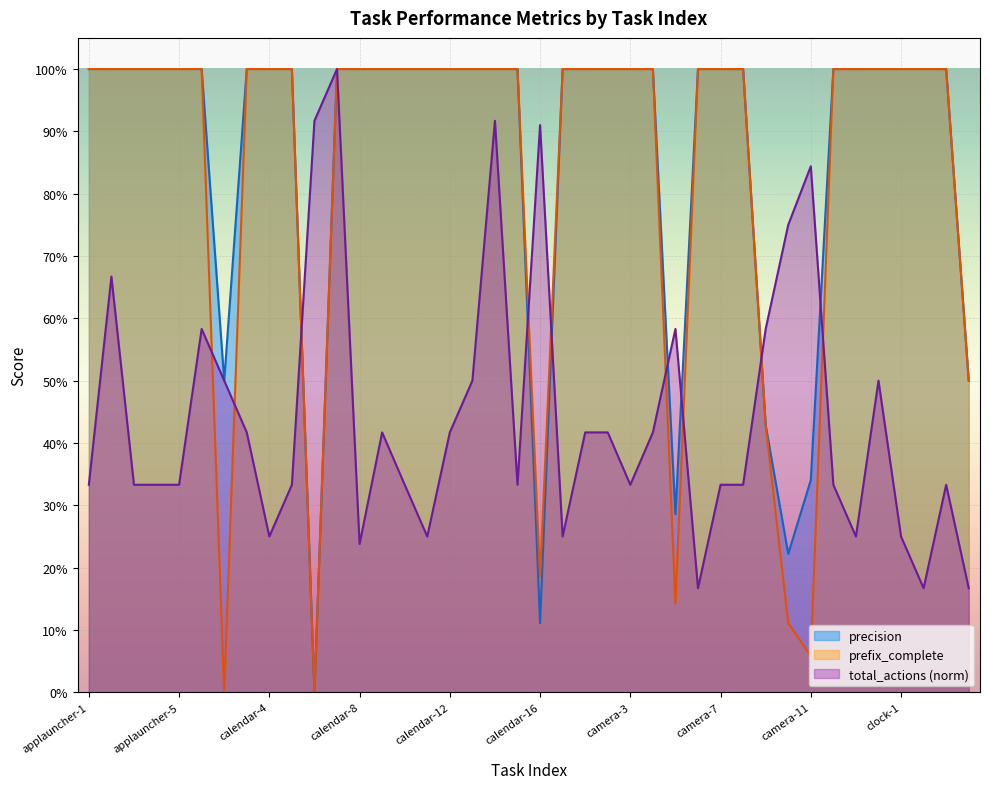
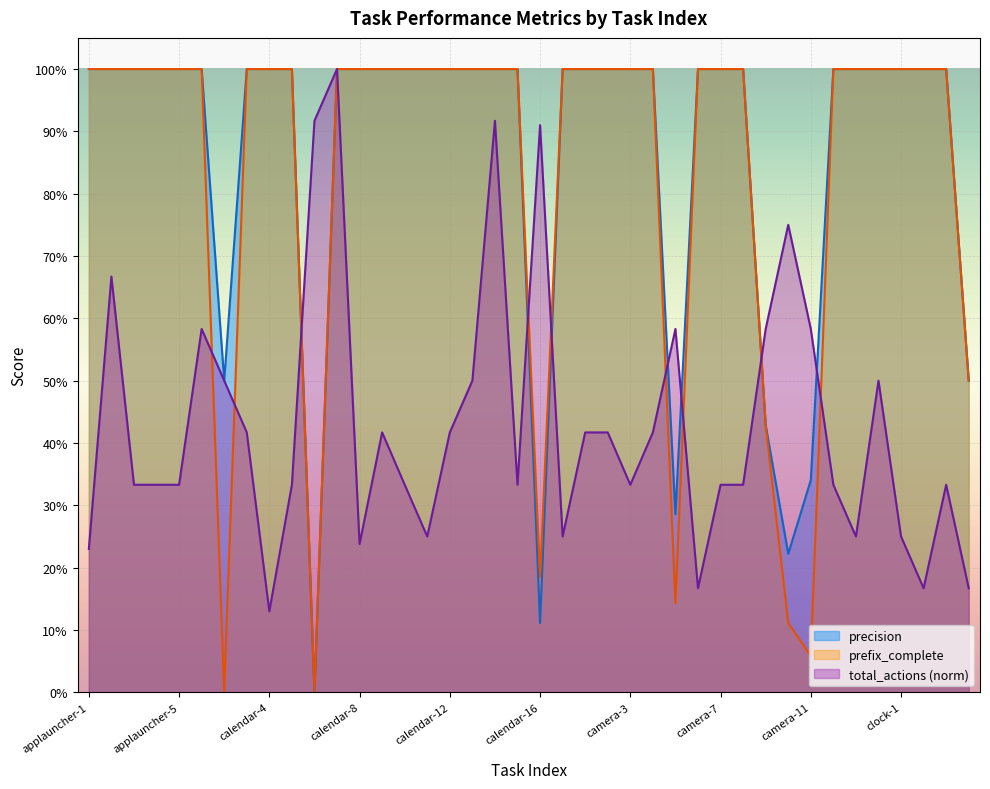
total_actions (norm), applauncher-1: 33% -> 23%
total_actions (norm), calendar-4: 25% -> 13%
total_actions (norm), camera-11: 84% -> 58%
